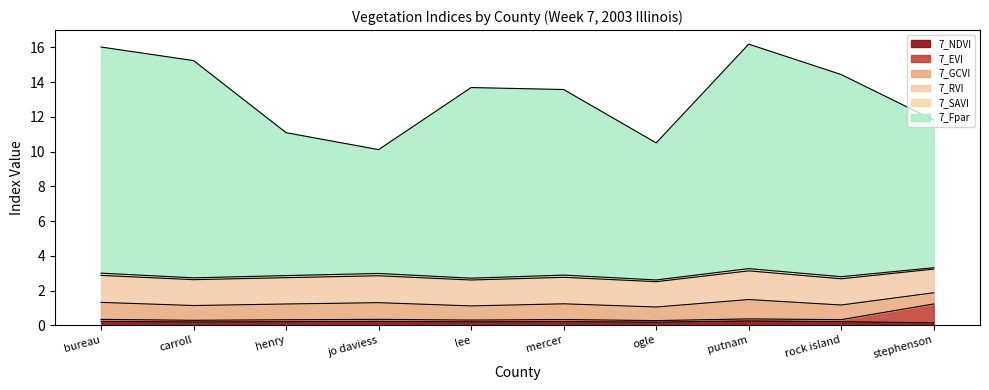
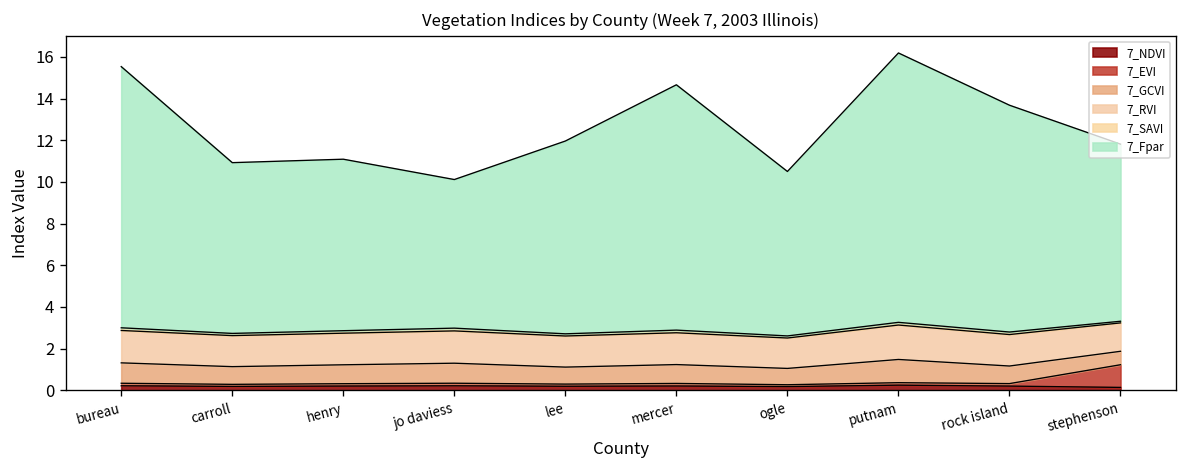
7_Fpar, bureau: 13.0 -> 12.5
7_Fpar, carroll: 12.5 -> 8.2
7_Fpar, lee: 11.0 -> 9.3
7_Fpar, mercer: 10.7 -> 11.8
7_Fpar, rock island: 11.6 -> 10.9
